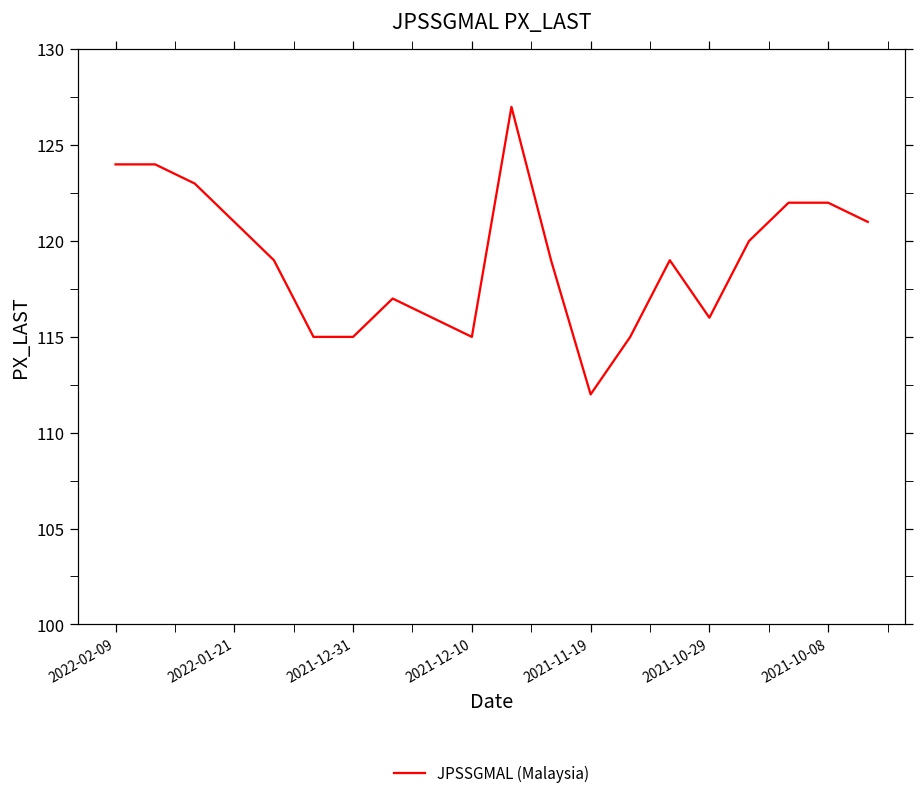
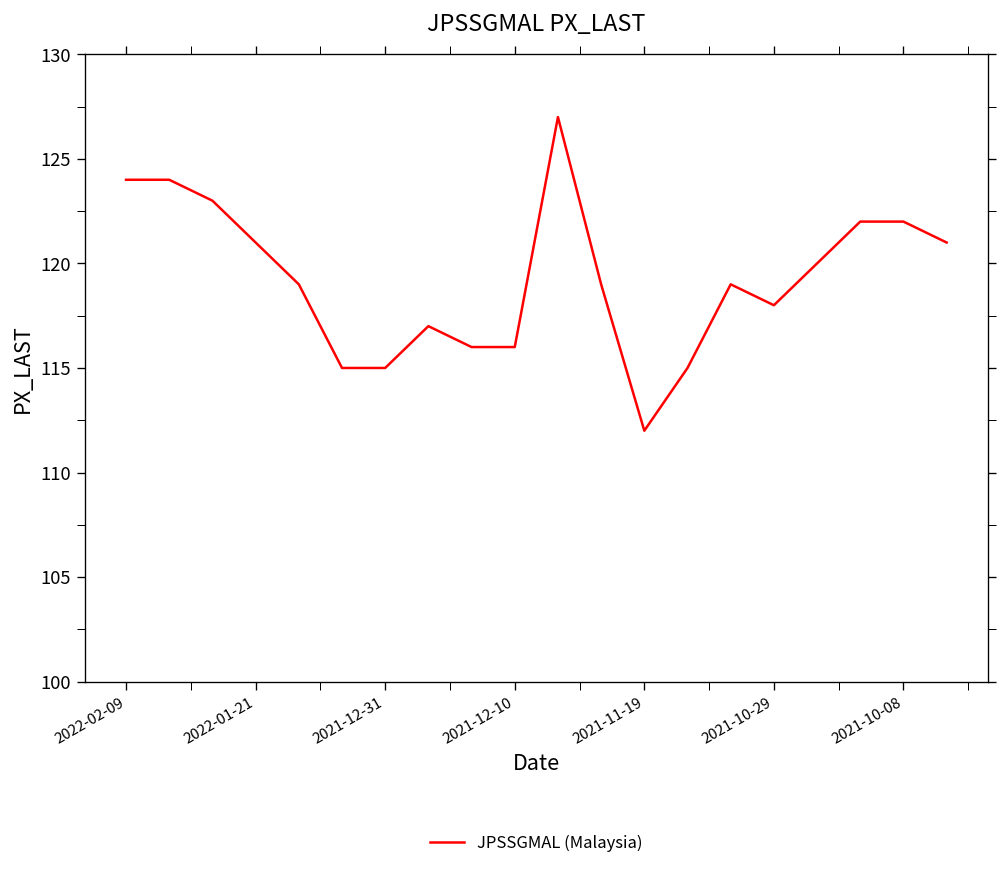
2021-12-10: 115 -> 116
2021-10-29: 116 -> 118
